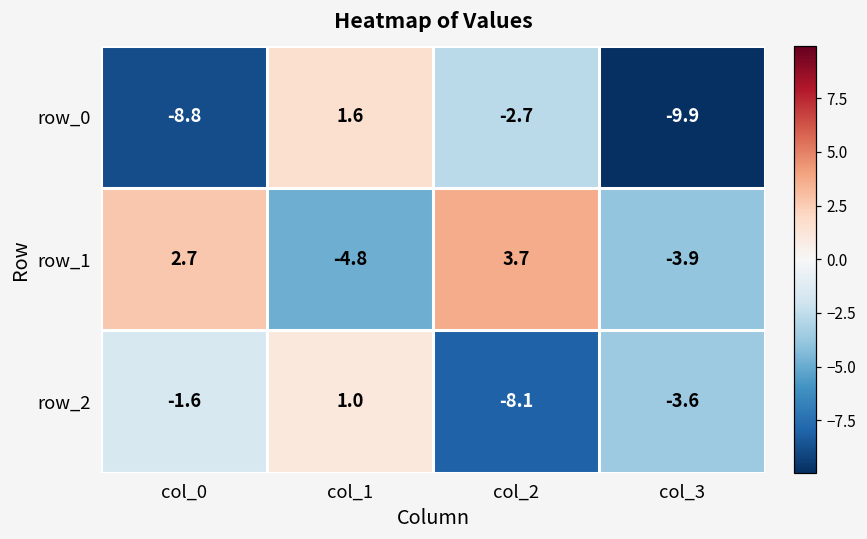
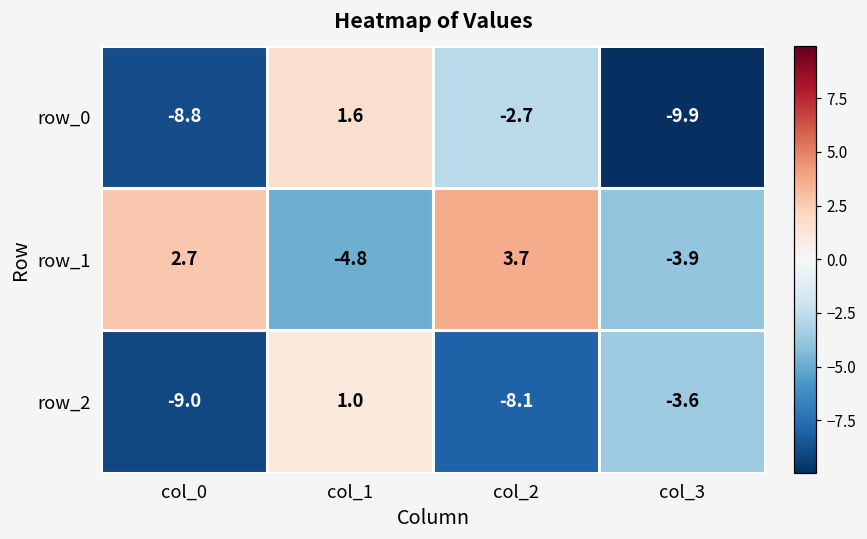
row_2, col_0: -1.6 -> -9.0
